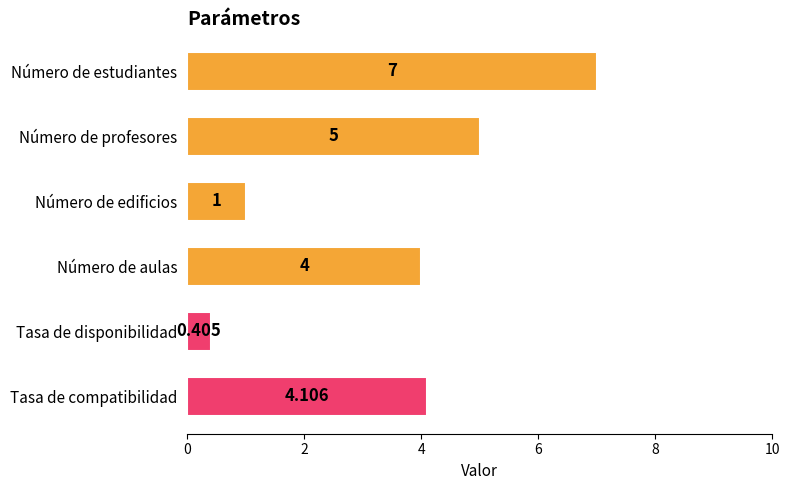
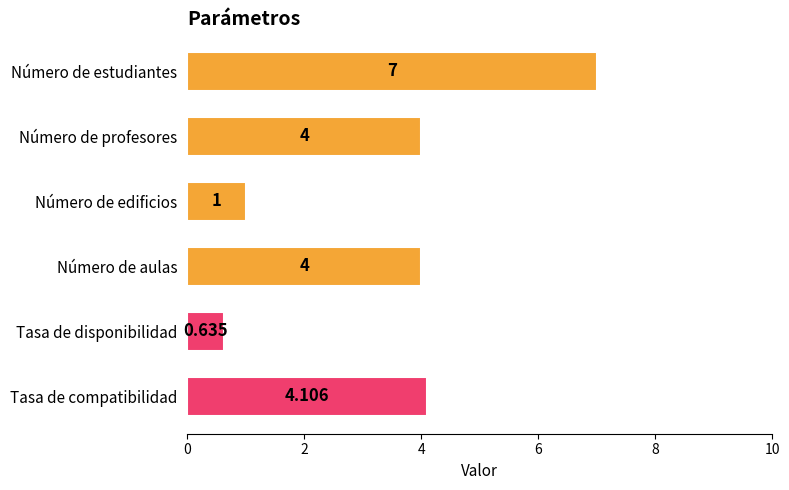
Número de profesores: 5 -> 4
Tasa de disponibilidad: 0.405 -> 0.635
